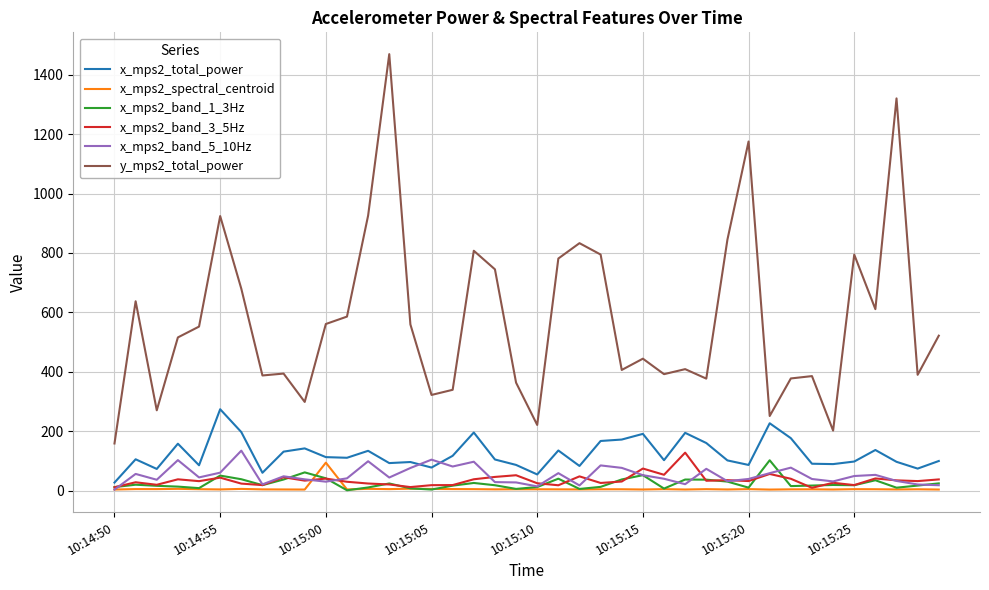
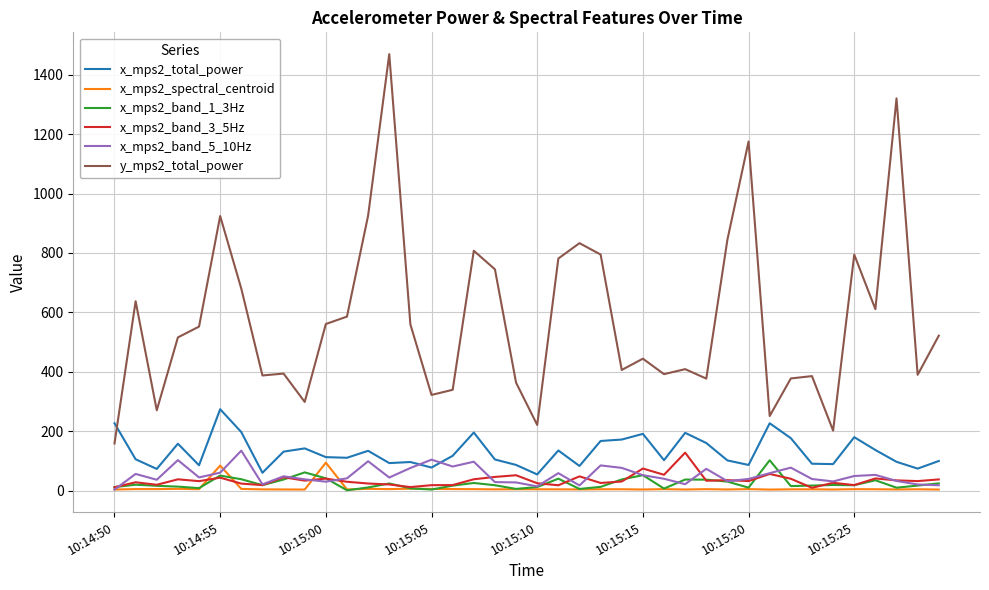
x_mps2_total_power, 10:14:50: 30 -> 230
x_mps2_spectral_centroid, 10:14:55: 0 -> 80
x_mps2_total_power, 10:15:25: 100 -> 180
